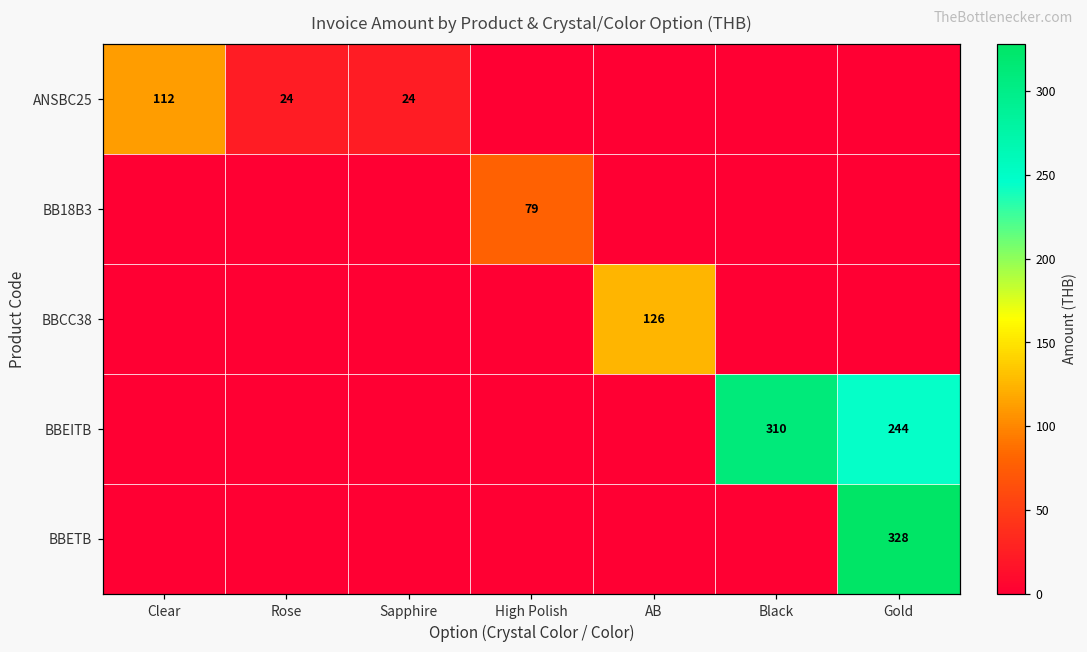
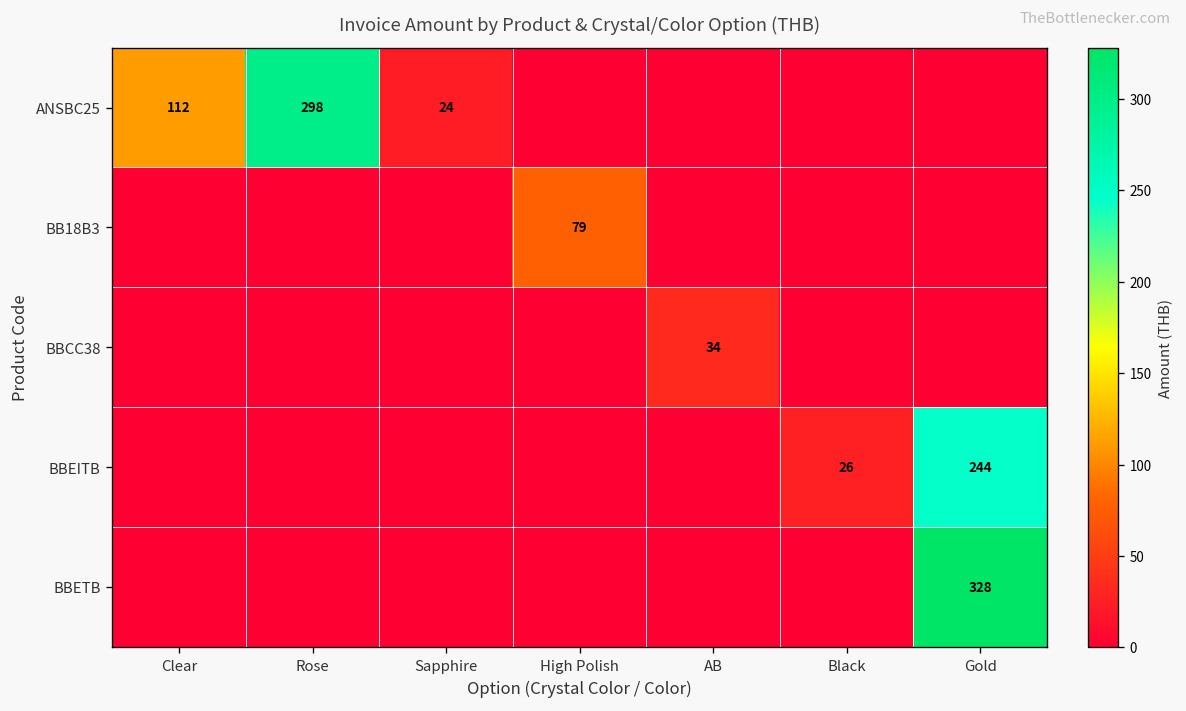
ANSBC25, Rose: 24 -> 298
BBCC38, AB: 126 -> 34
BBEITB, Black: 310 -> 26
